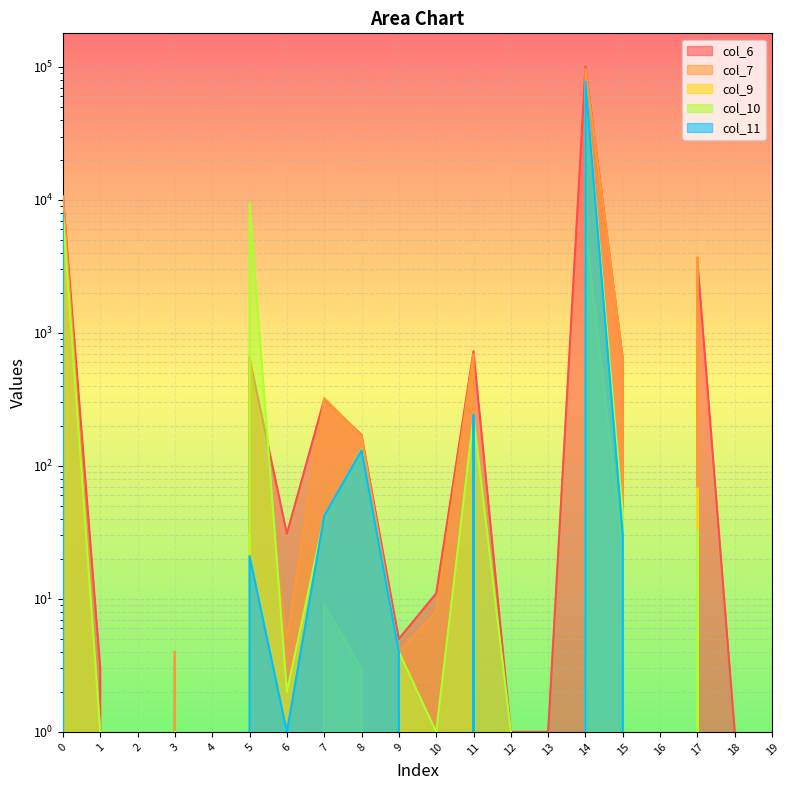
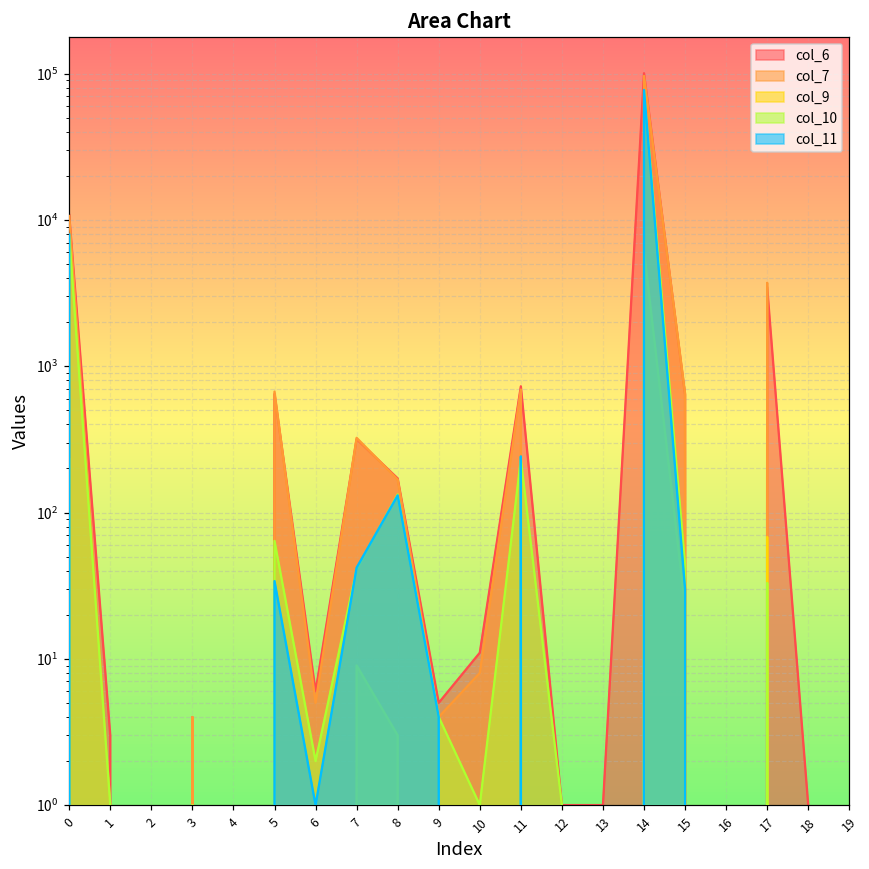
col_10, 5: 9000 -> 60
col_11, 5: 21 -> 34
col_6, 6: 31 -> 6
